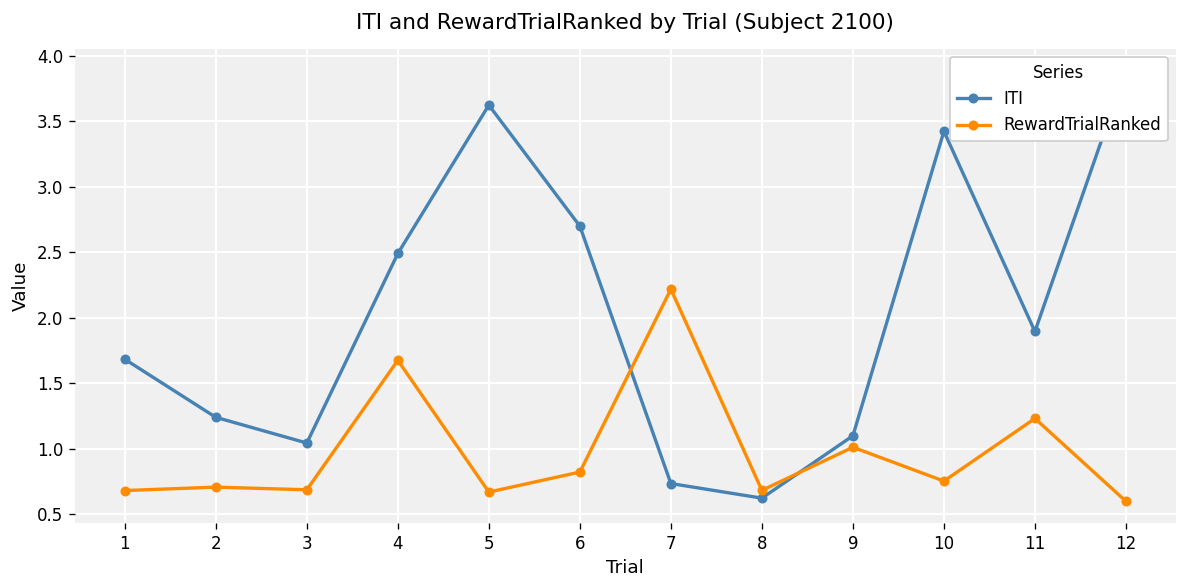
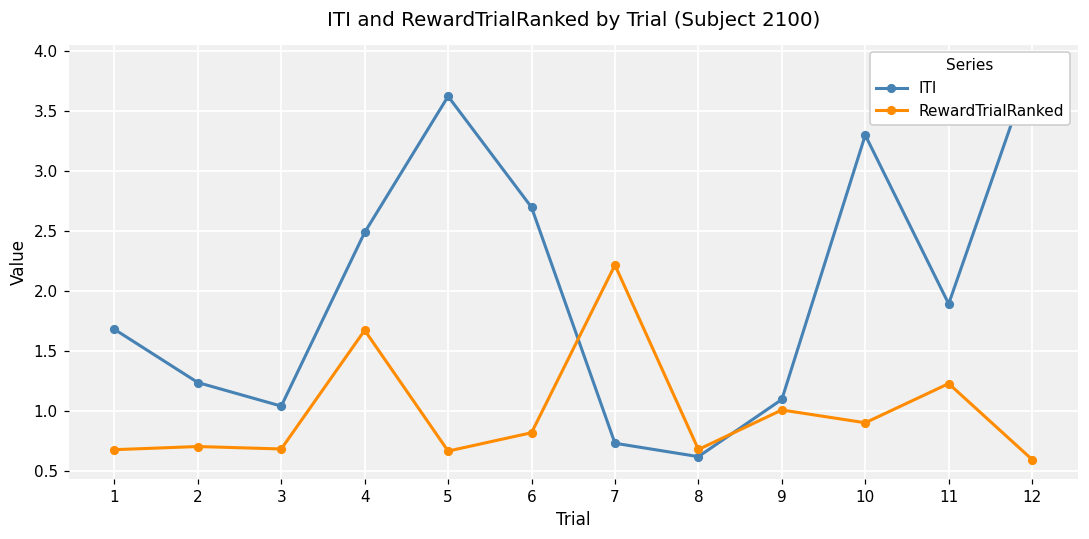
ITI, 10: 3.42 -> 3.30
RewardTrialRanked, 10: 0.75 -> 0.90
